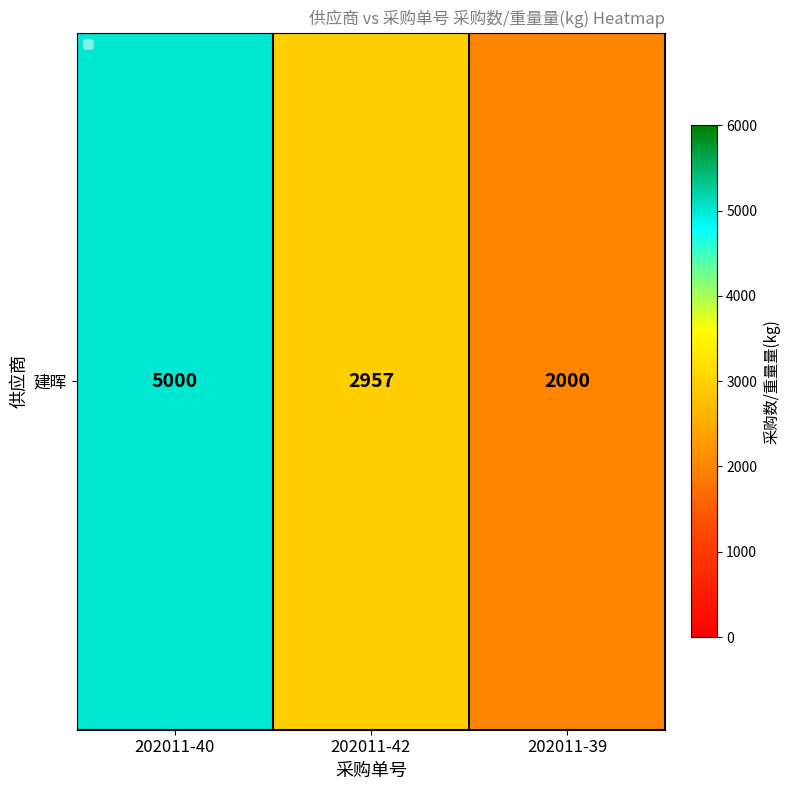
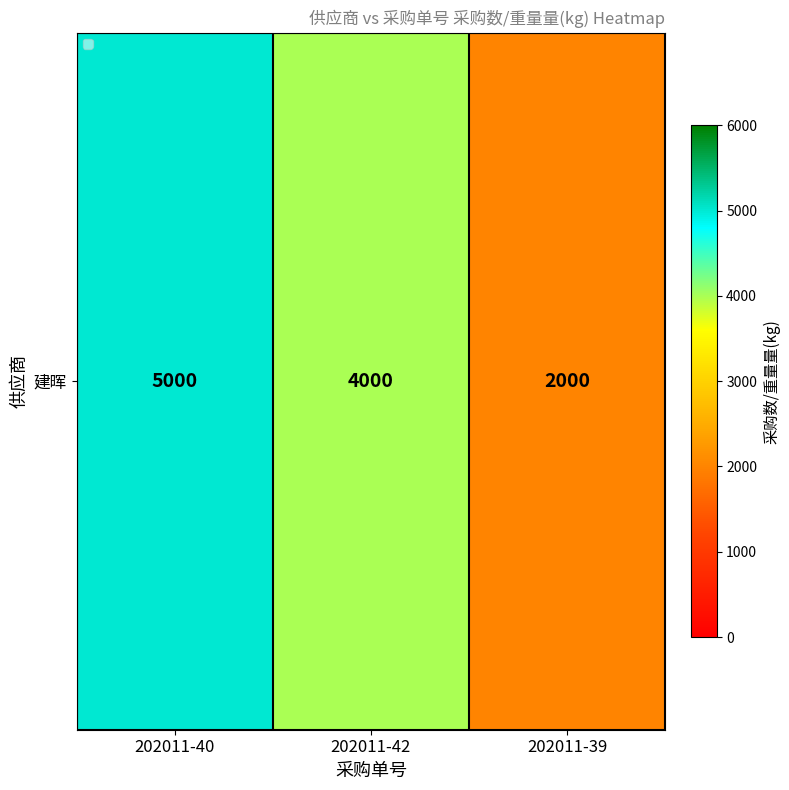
建晖, 202011-42: 2957 -> 4000
